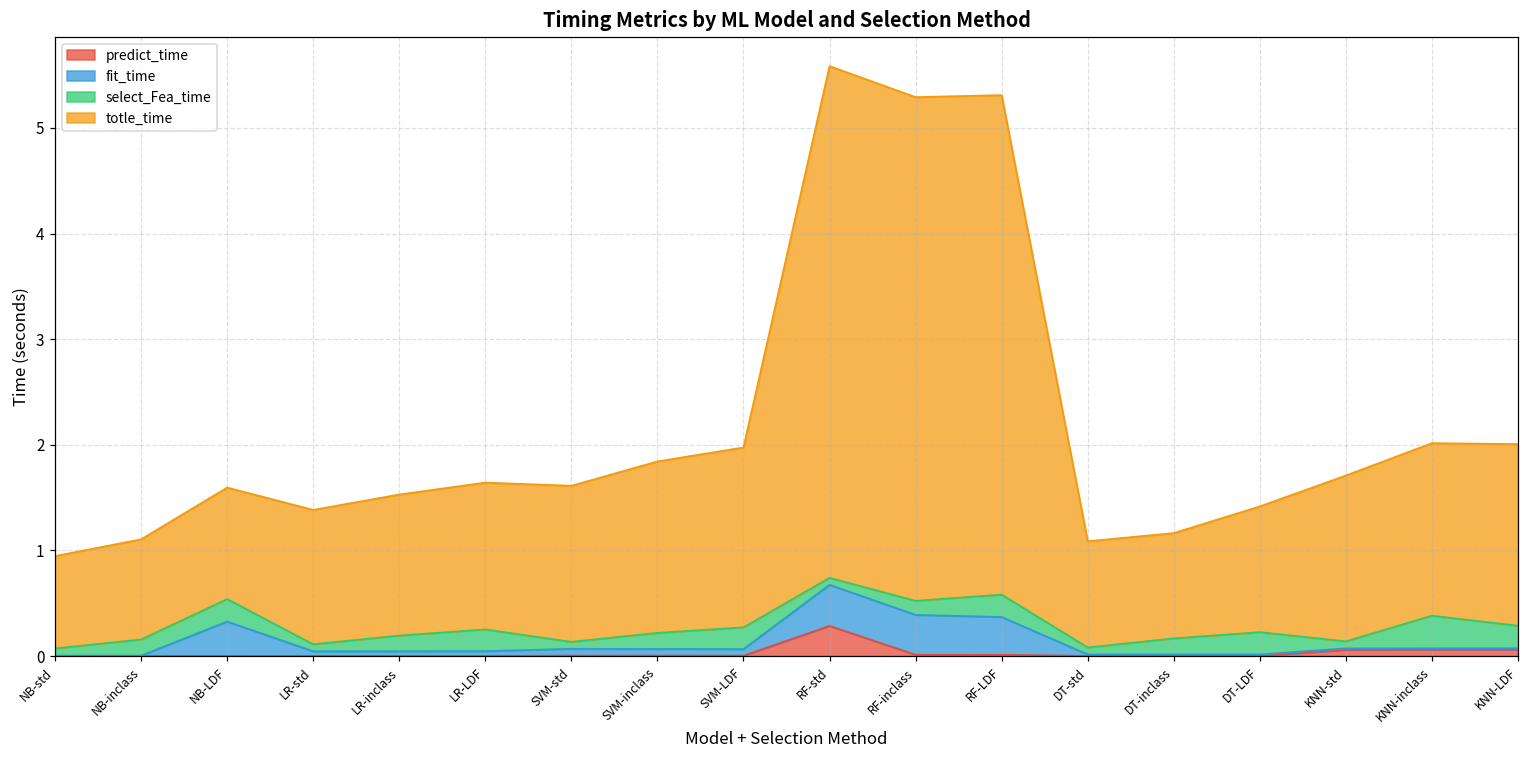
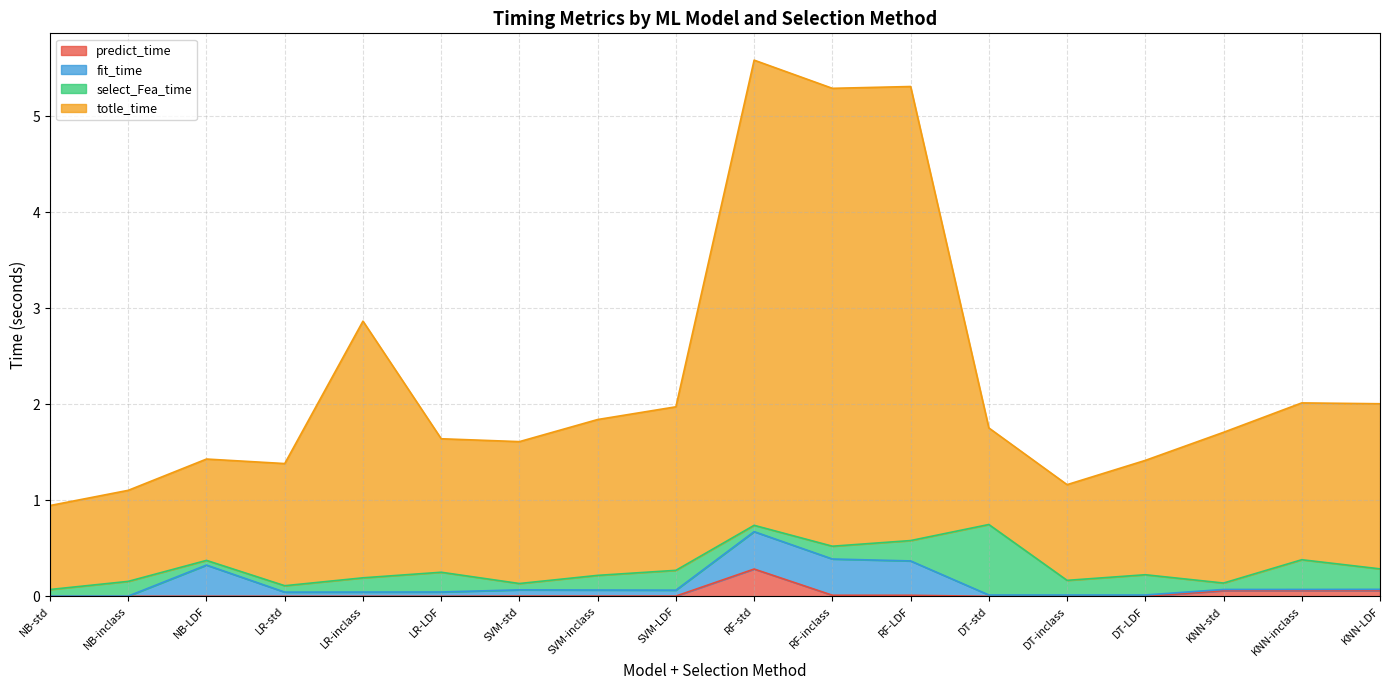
select_Fea_time, NB-LDF: 0.2 -> 0.0
totle_time, LR-inclass: 1.3 -> 2.7
select_Fea_time, DT-std: 0.1 -> 0.7
